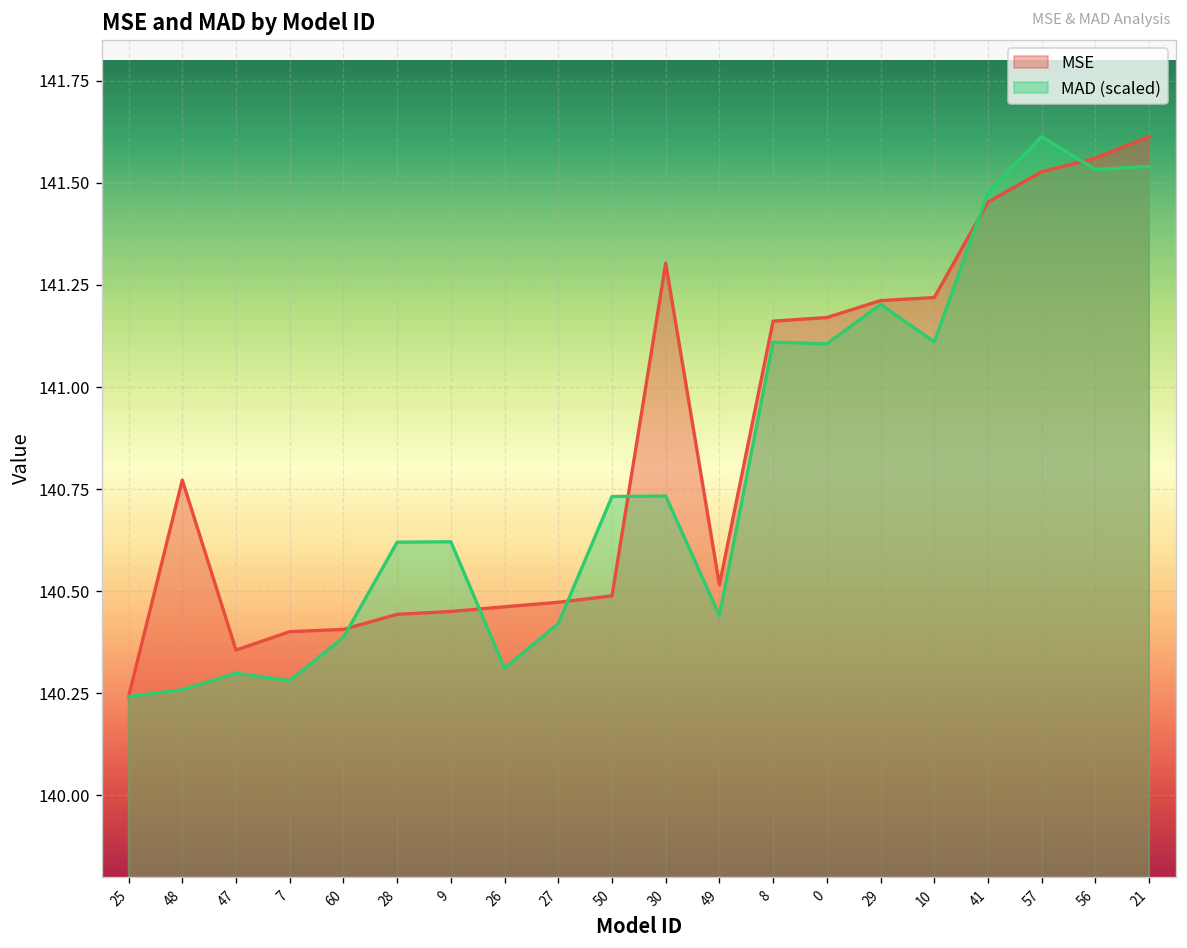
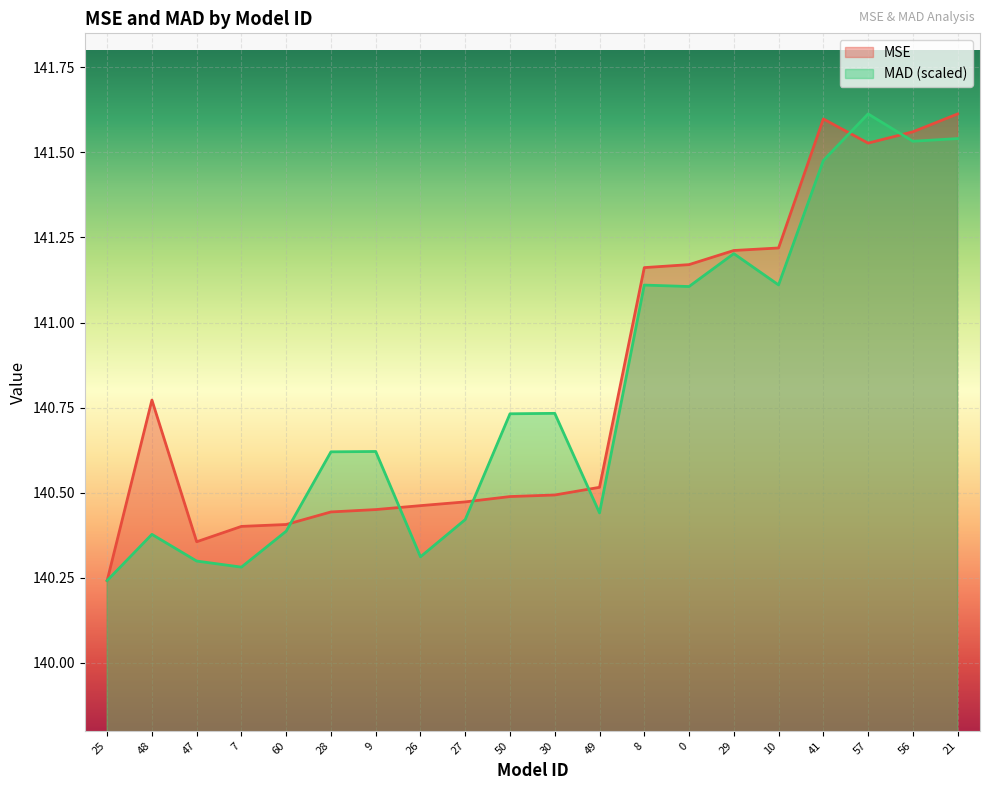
MAD (scaled), 48: 140.26 -> 140.38
MSE, 30: 141.30 -> 140.49
MSE, 41: 141.45 -> 141.60
